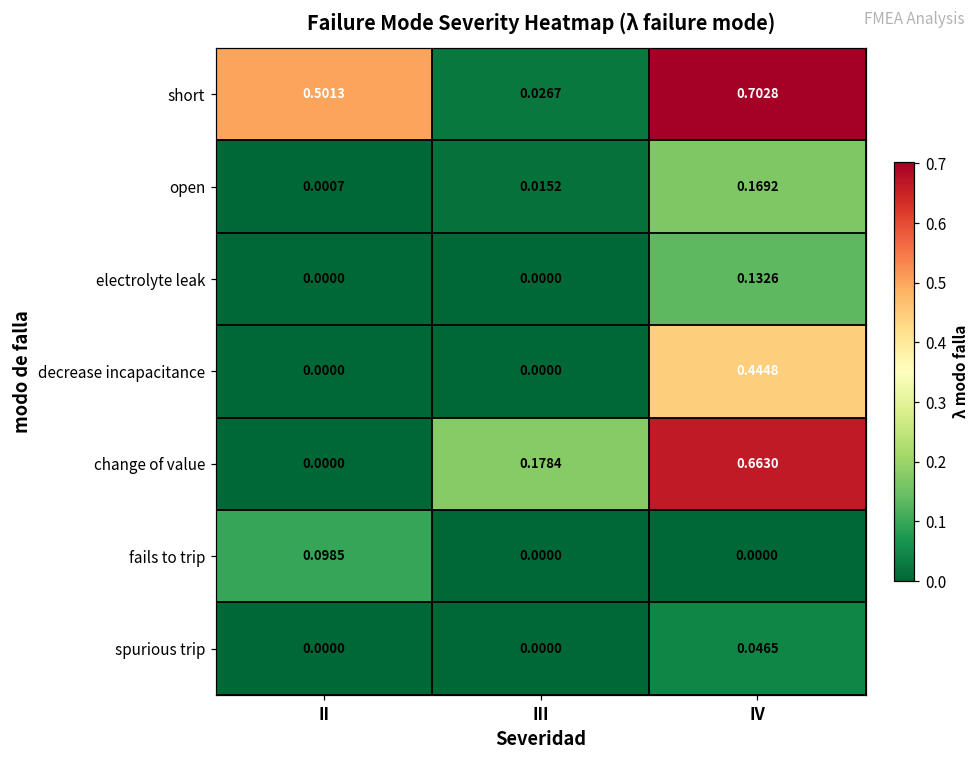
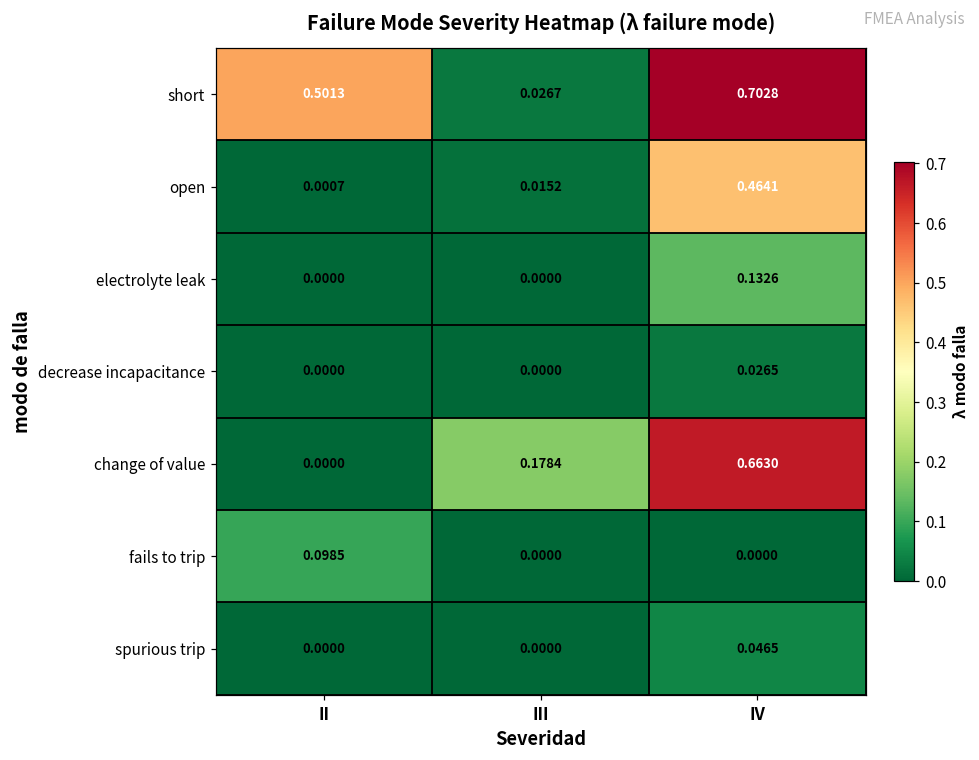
open, IV: 0.1692 -> 0.4641
decrease incapacitance, IV: 0.4448 -> 0.0265
